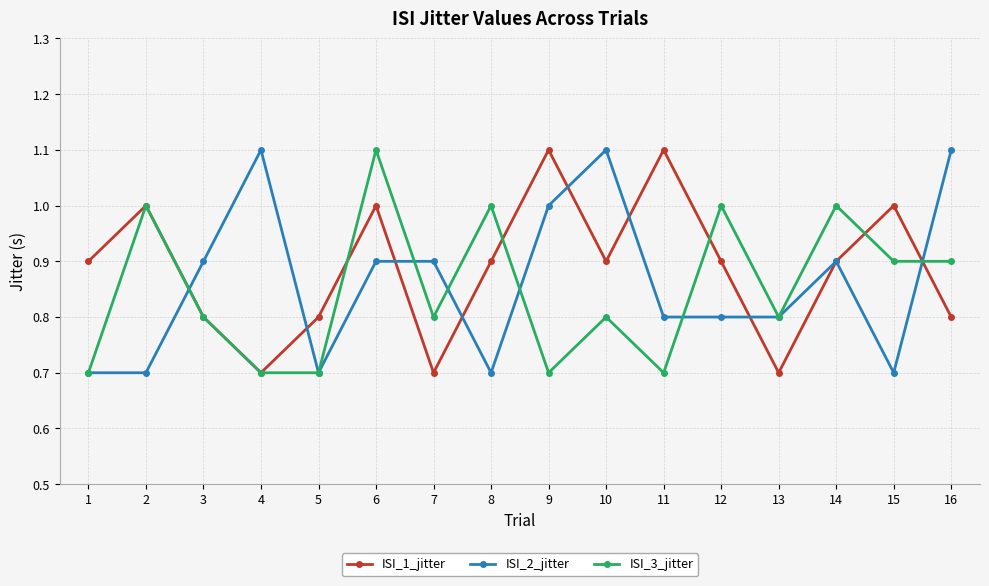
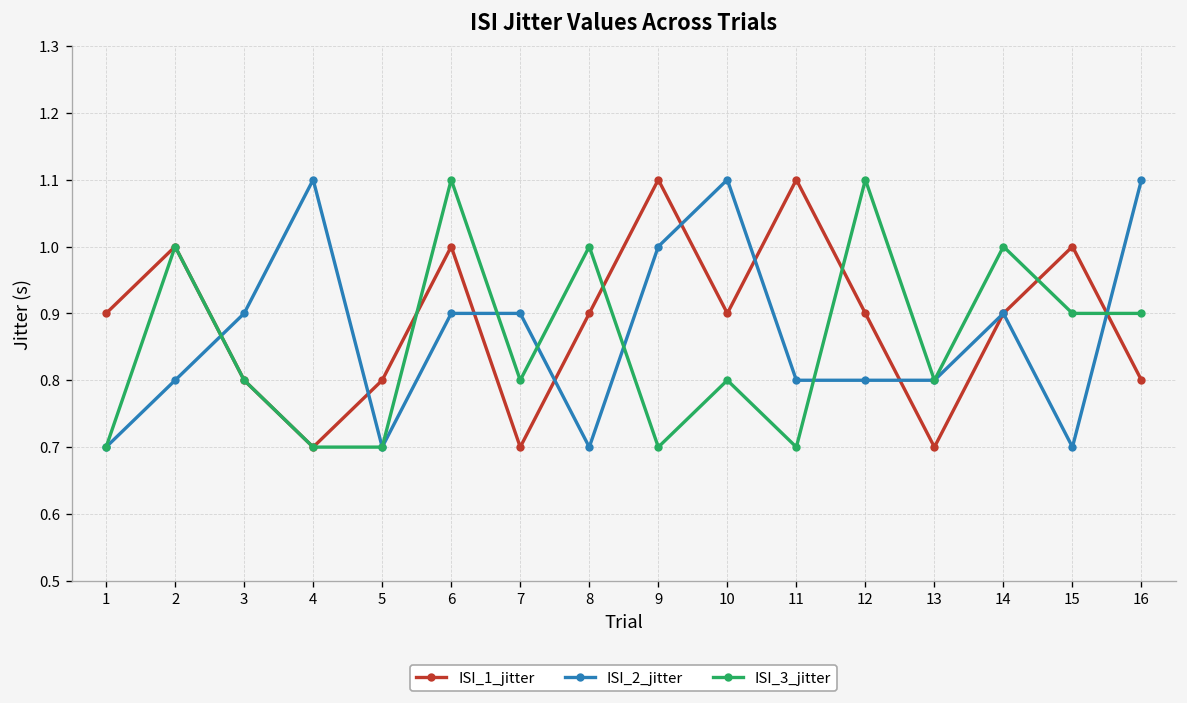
ISI_2_jitter, 2: 0.7 -> 0.8
ISI_3_jitter, 12: 1.0 -> 1.1
